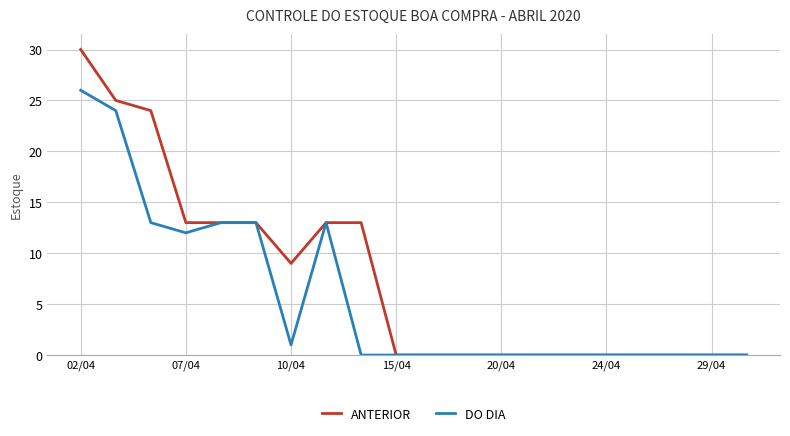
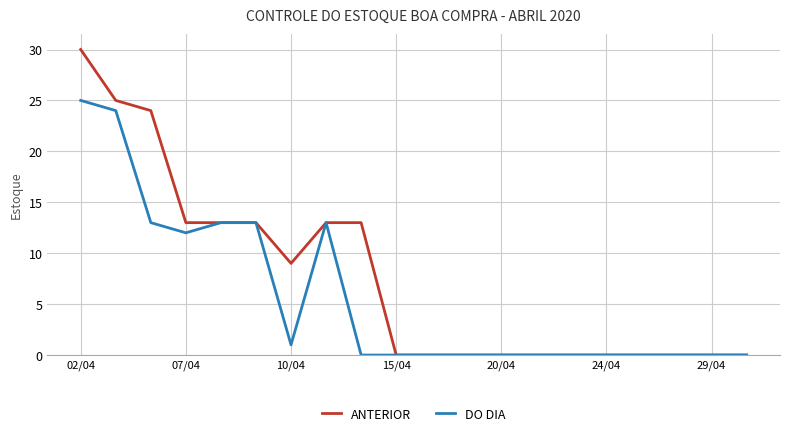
DO DIA, 02/04: 26 -> 25
